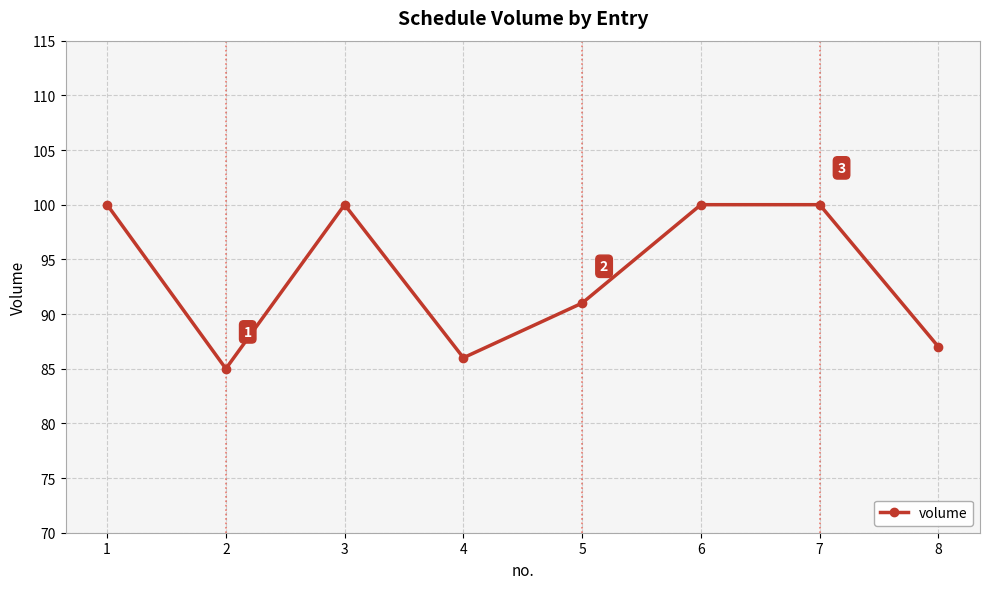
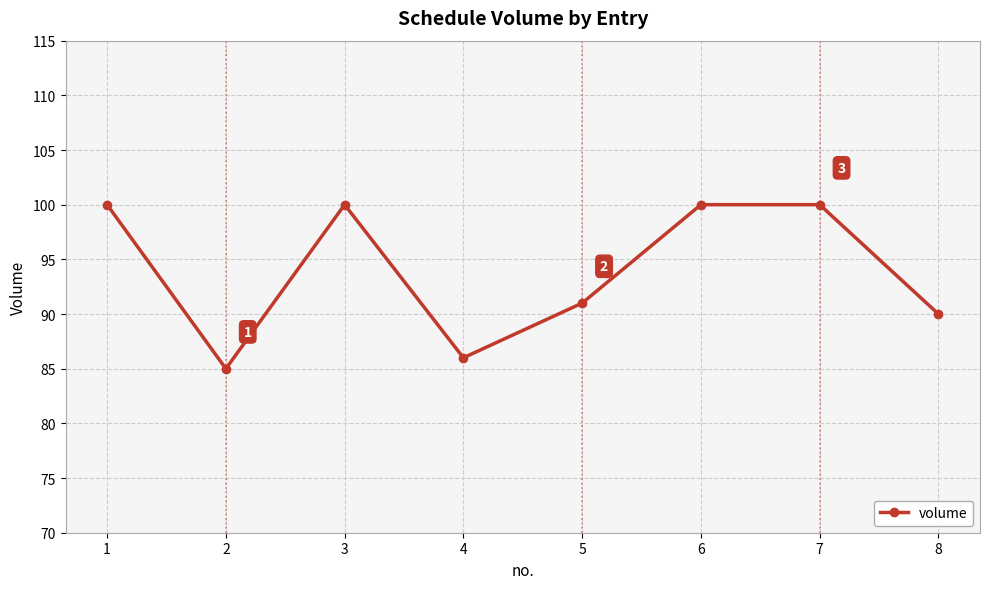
8: 87 -> 90
